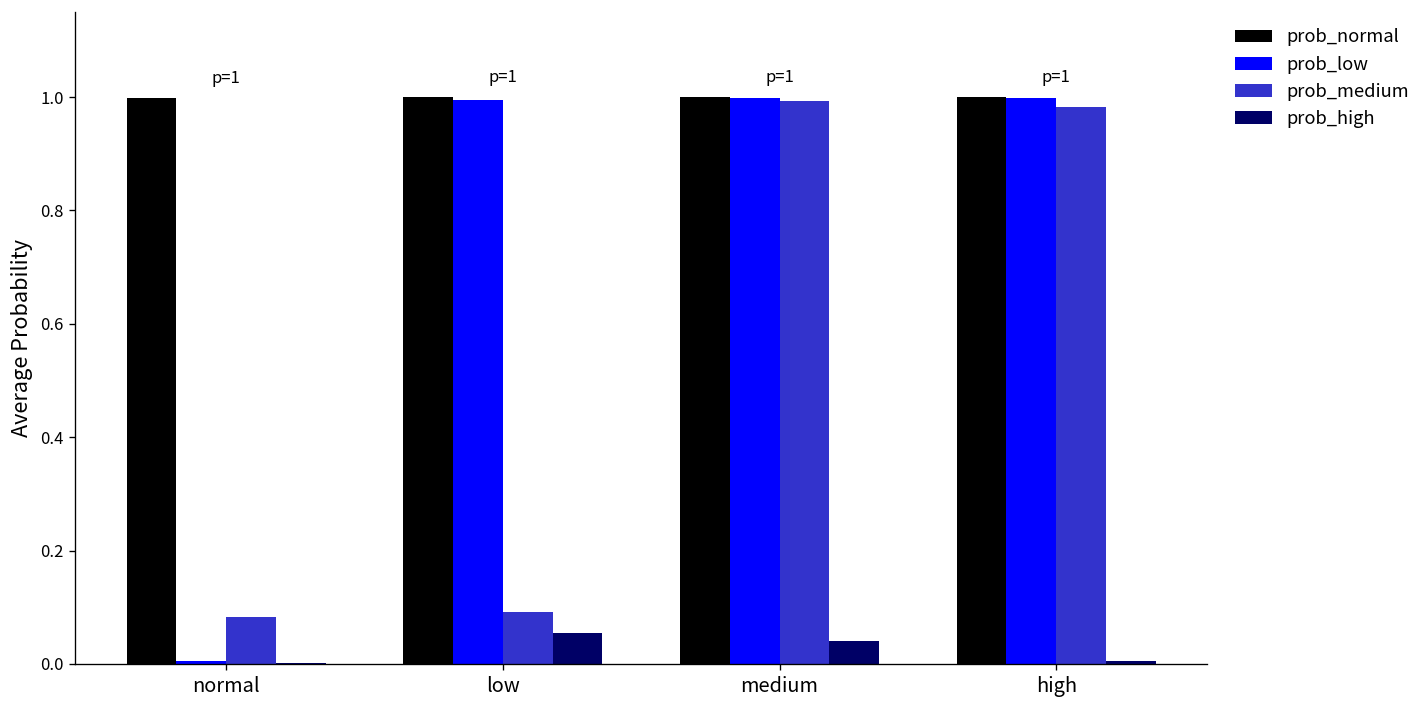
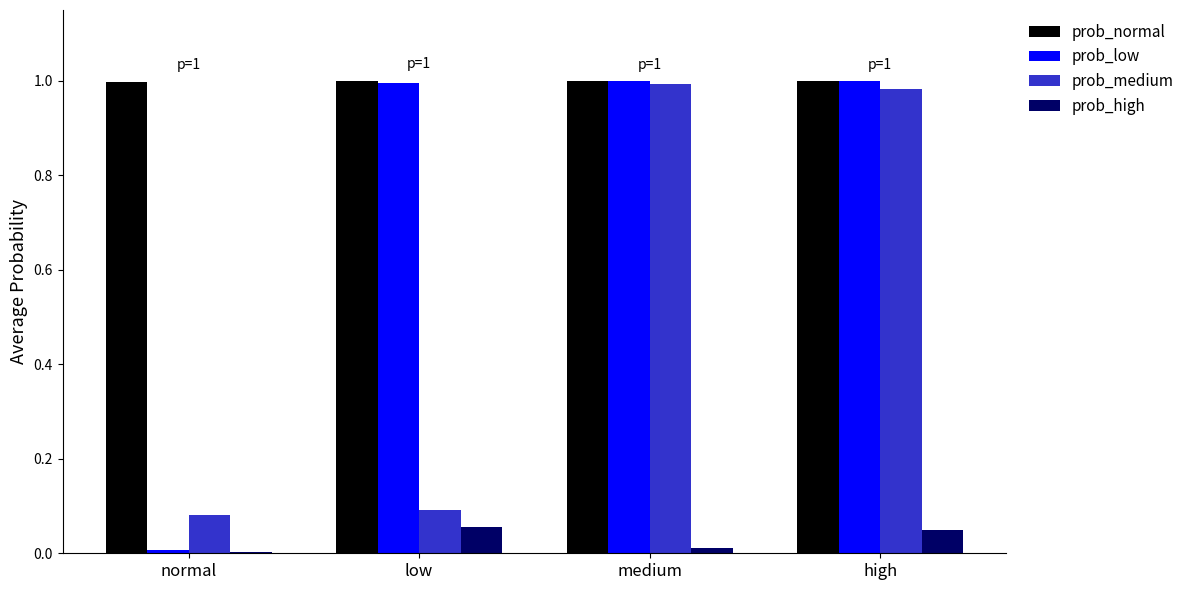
prob_high, medium: 0.04 -> 0.01
prob_high, high: 0.01 -> 0.05
